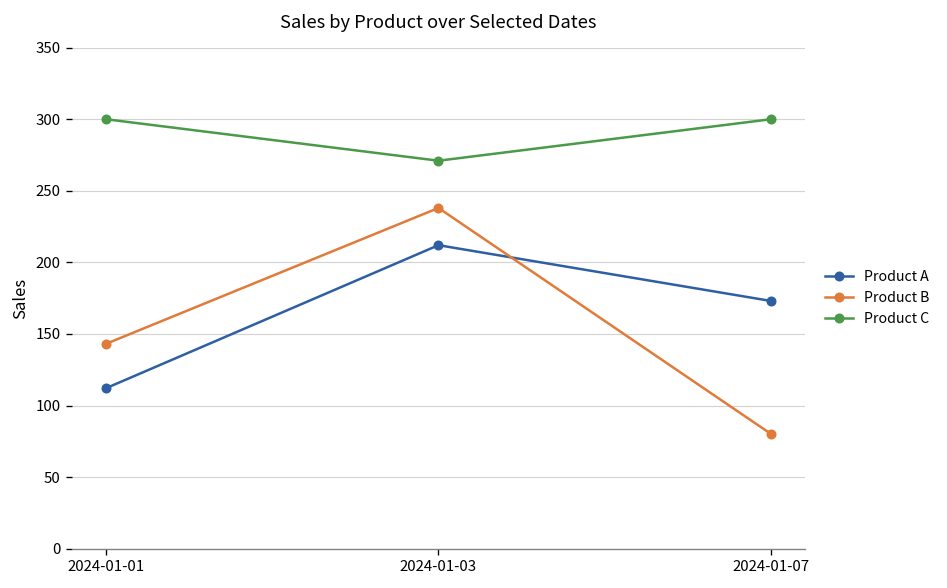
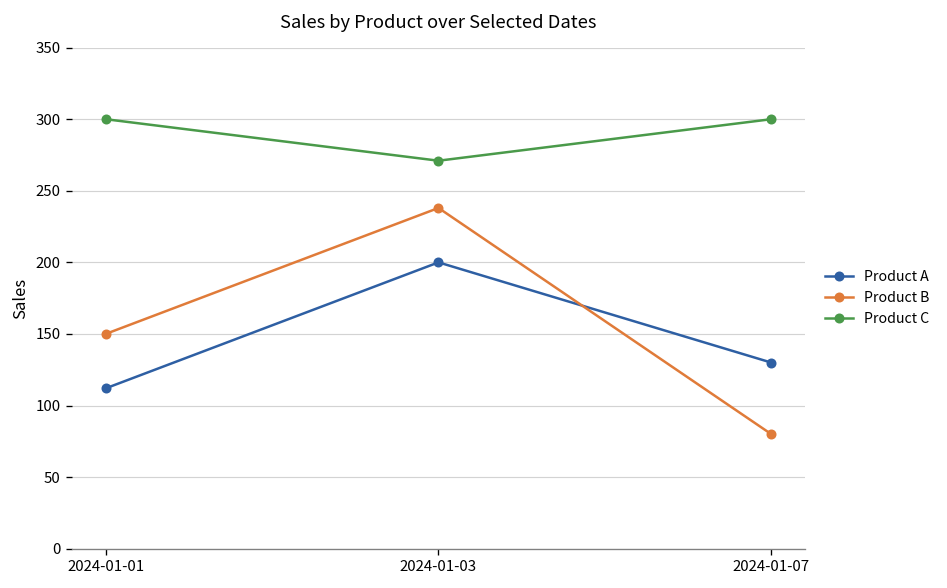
Product B, 2024-01-01: 143 -> 150
Product A, 2024-01-03: 212 -> 200
Product A, 2024-01-07: 173 -> 130
